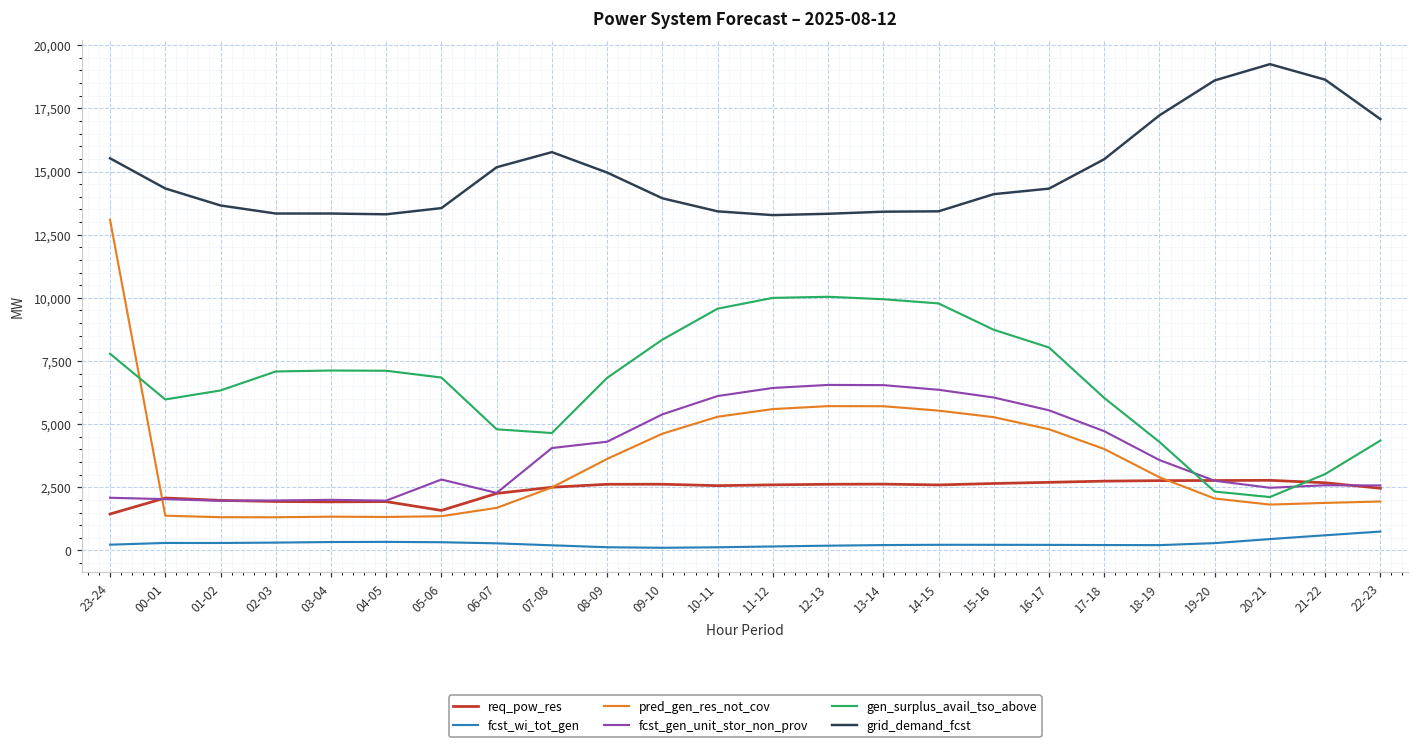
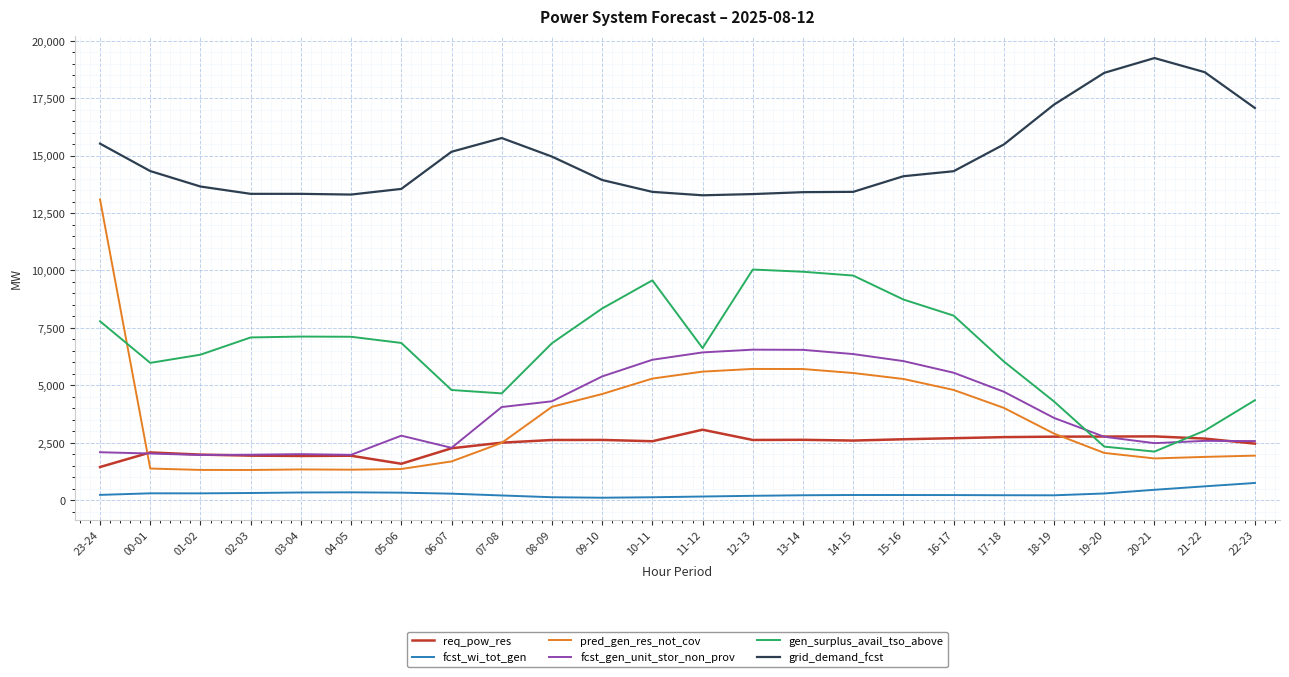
pred_gen_res_not_cov, 08-09: 3,600 -> 4,100
req_pow_res, 11-12: 2,600 -> 3,100
gen_surplus_avail_tso_above, 11-12: 10,000 -> 6,600
